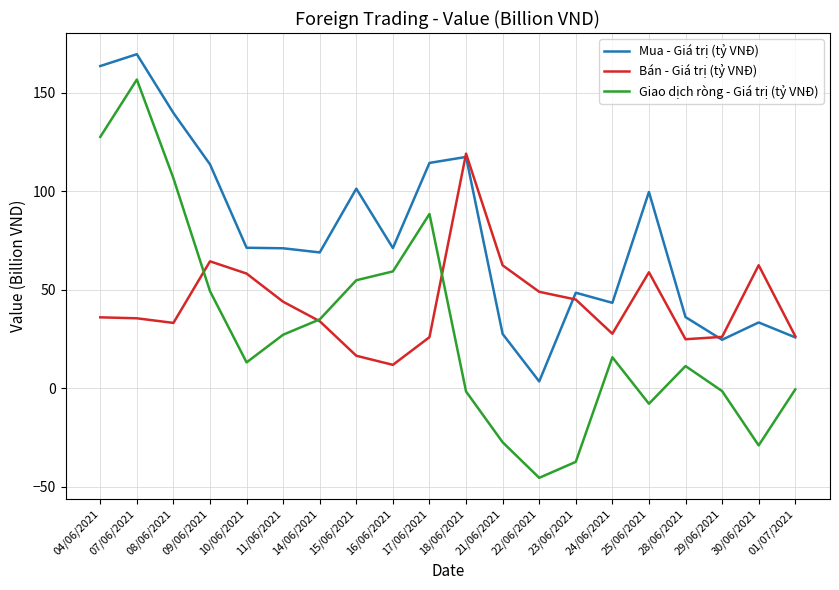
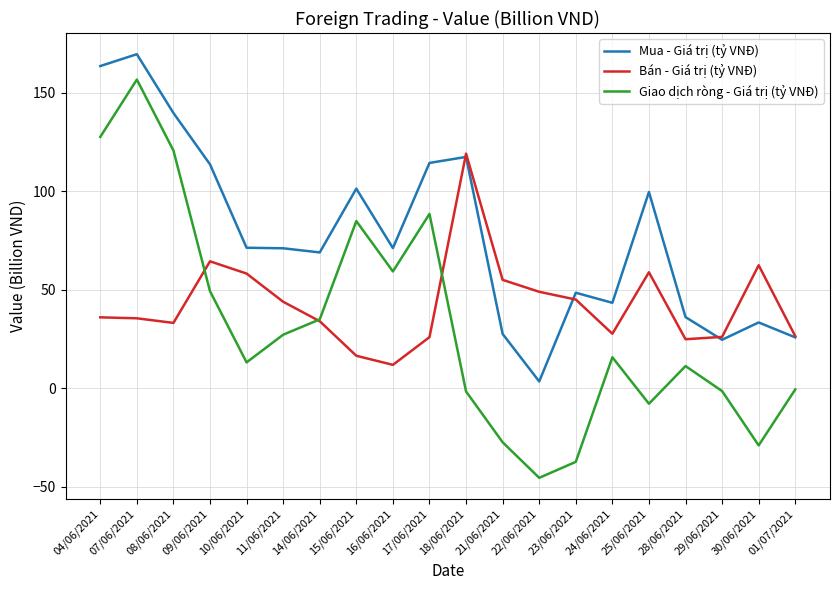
Giao dịch ròng - Giá trị (tỷ VNĐ), 08/06/2021: 107 -> 121
Giao dịch ròng - Giá trị (tỷ VNĐ), 15/06/2021: 55 -> 85
Bán - Giá trị (tỷ VNĐ), 21/06/2021: 62 -> 55
